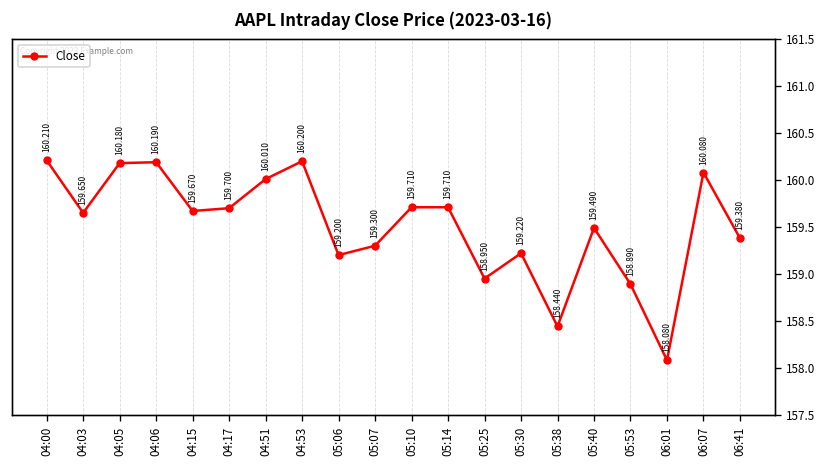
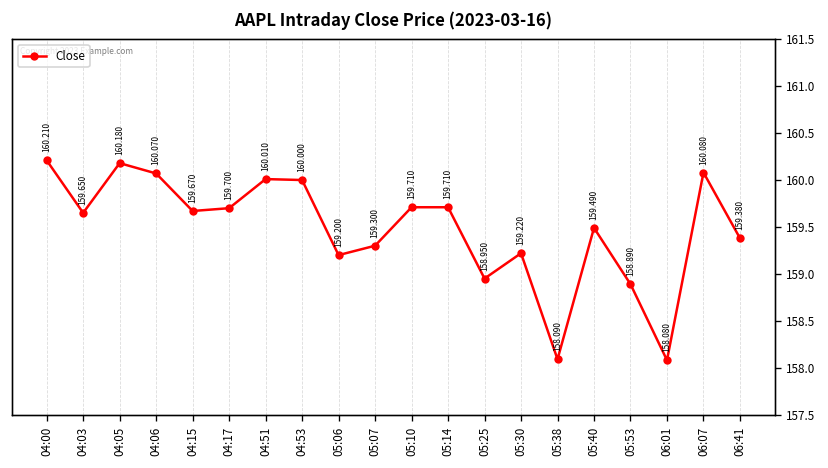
04:06: 160.190 -> 160.070
04:53: 160.200 -> 160.000
05:38: 158.440 -> 158.090
